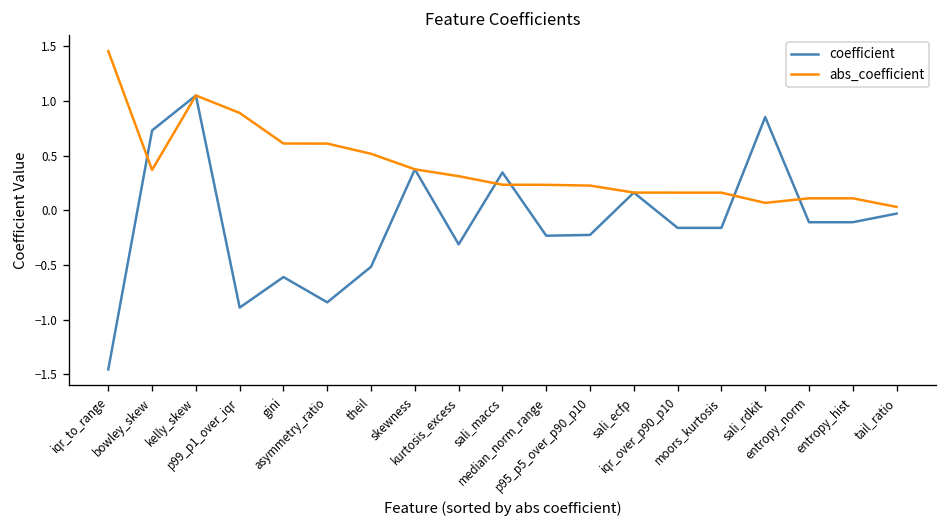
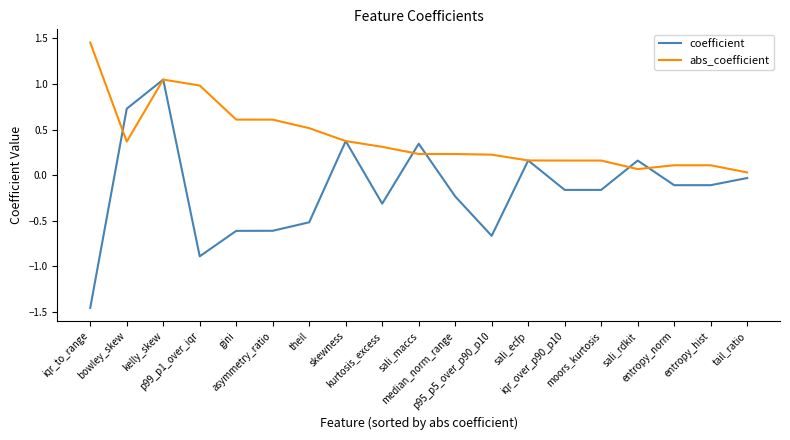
abs_coefficient, p99_p1_over_iqr: 0.9 -> 1.0
coefficient, asymmetry_ratio: -0.8 -> -0.6
coefficient, p95_p5_over_p90_p10: -0.2 -> -0.7
coefficient, sali_rdkit: 0.9 -> 0.2
